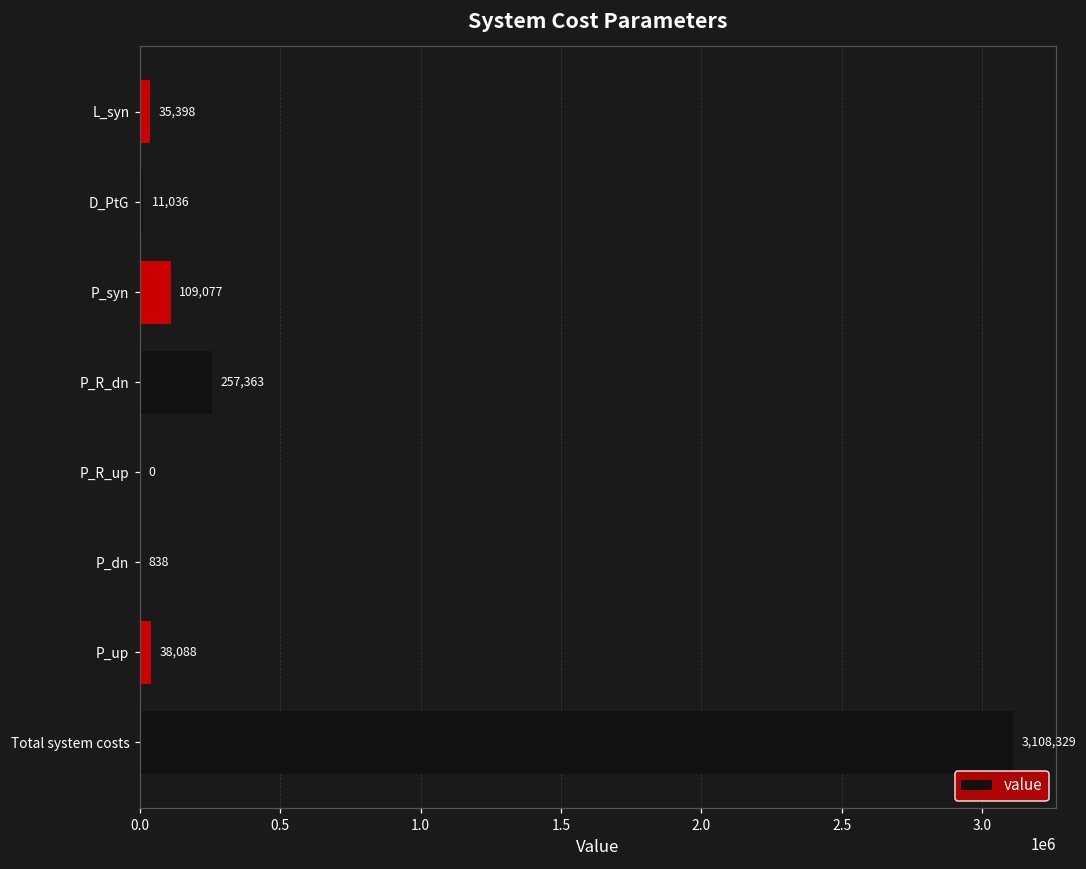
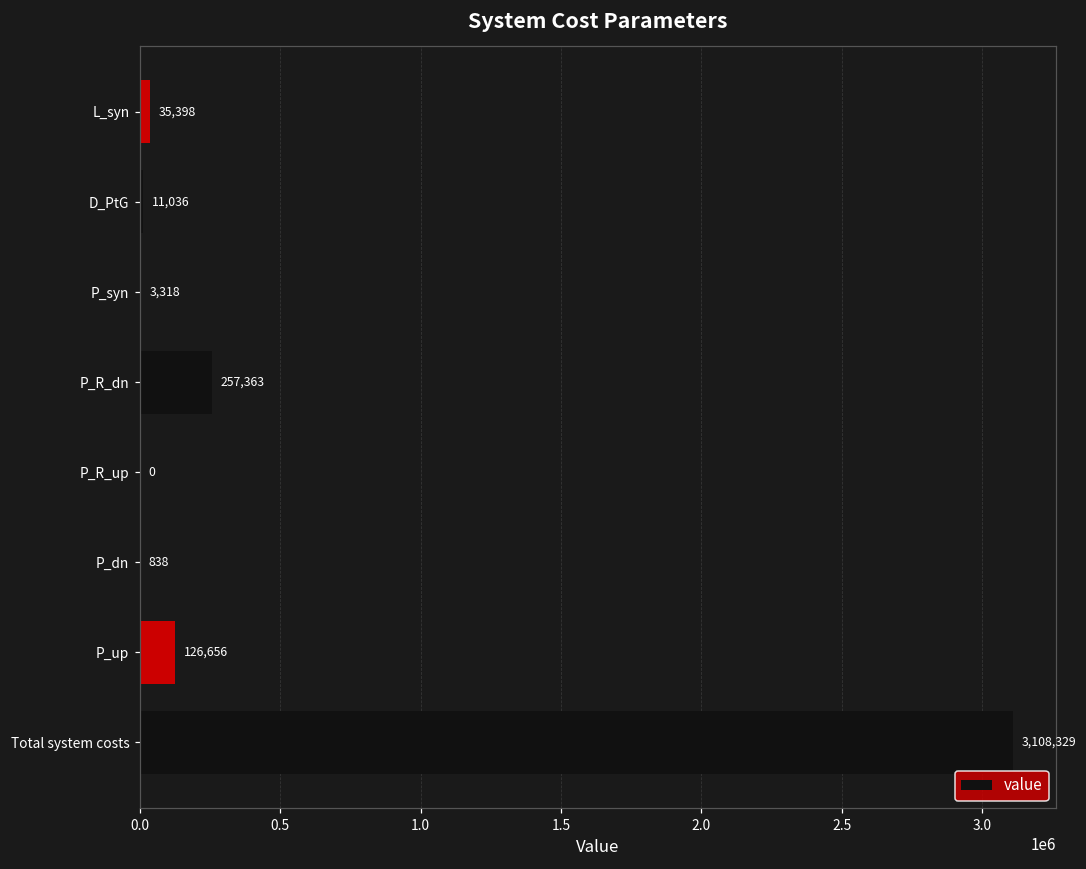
P_syn: 109,077 -> 3,318
P_up: 38,088 -> 126,656
